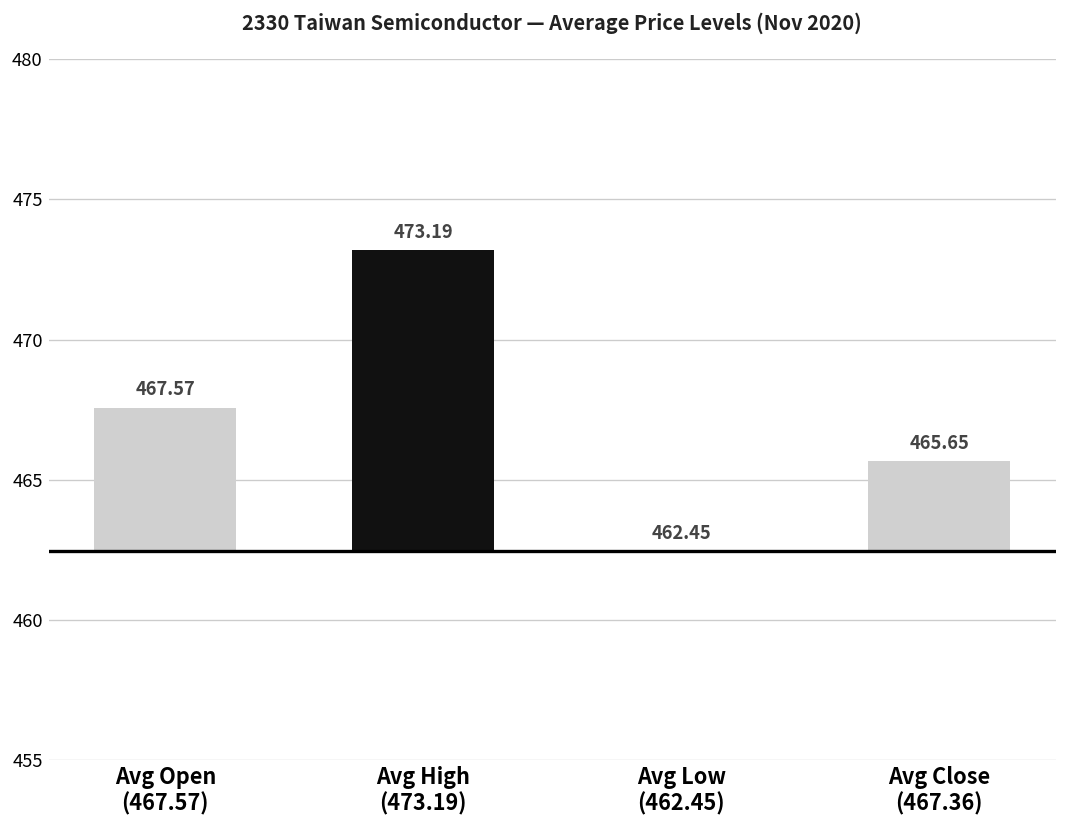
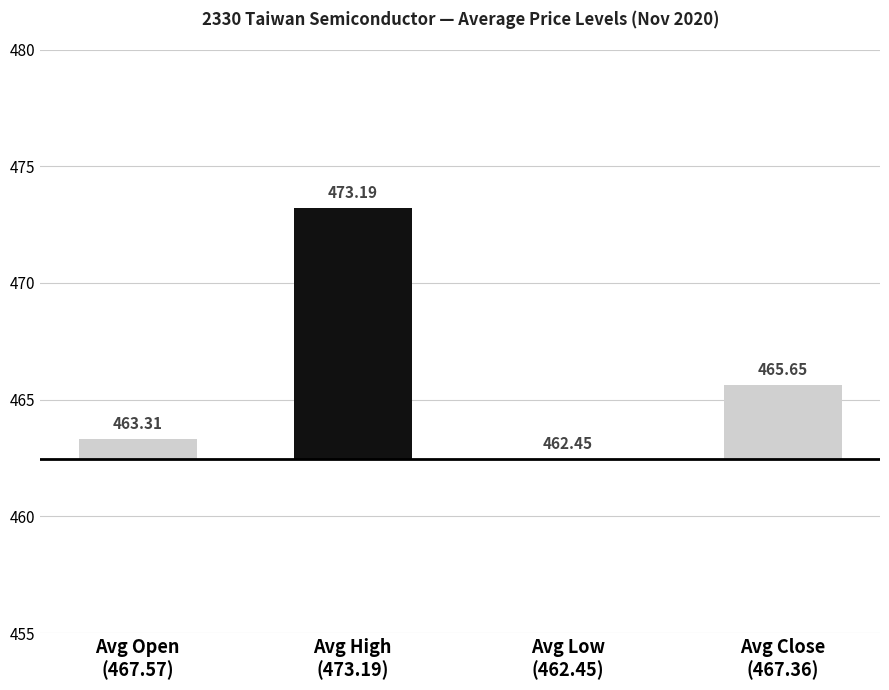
Avg Open (467.57): 467.57 -> 463.31
